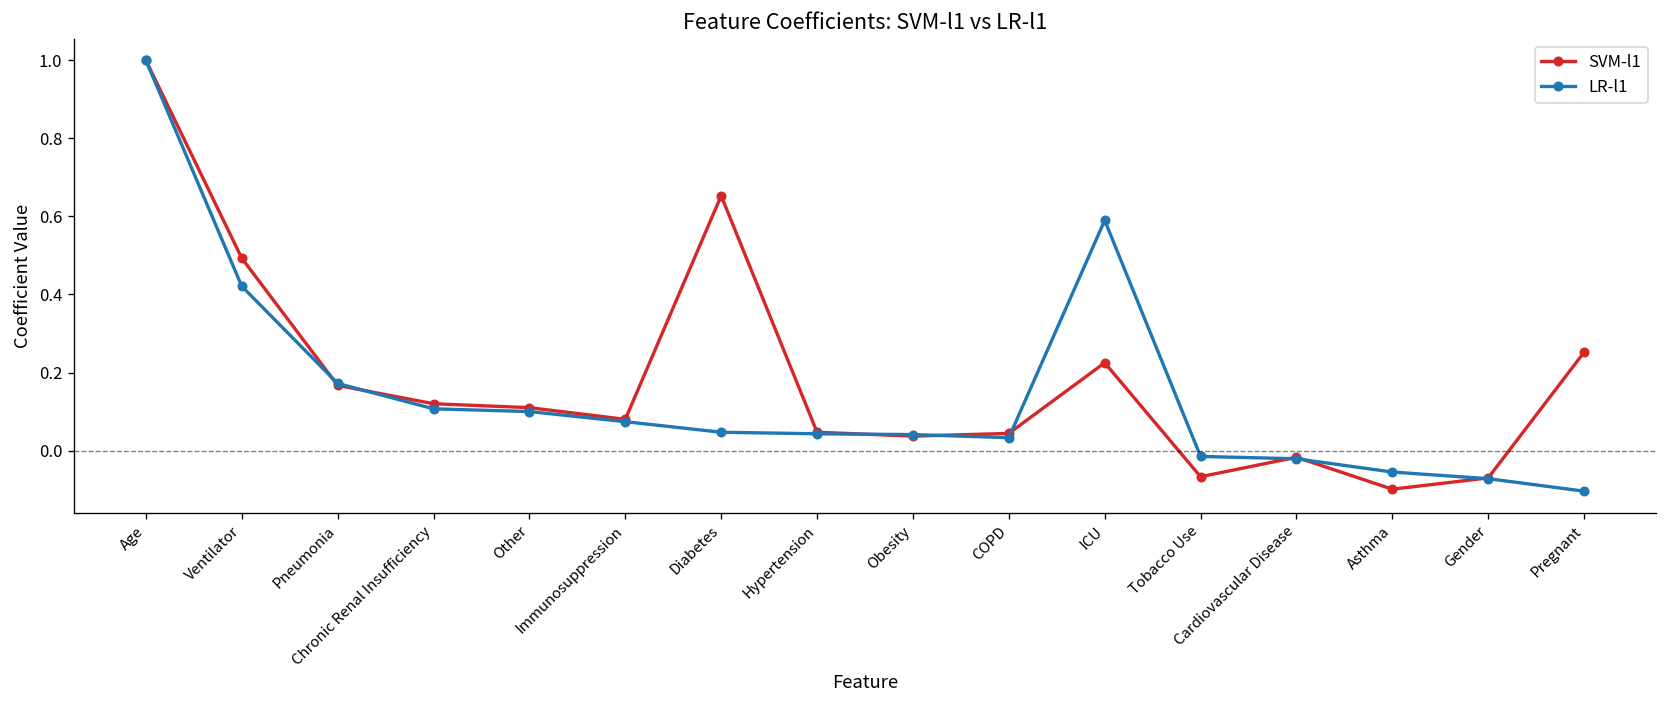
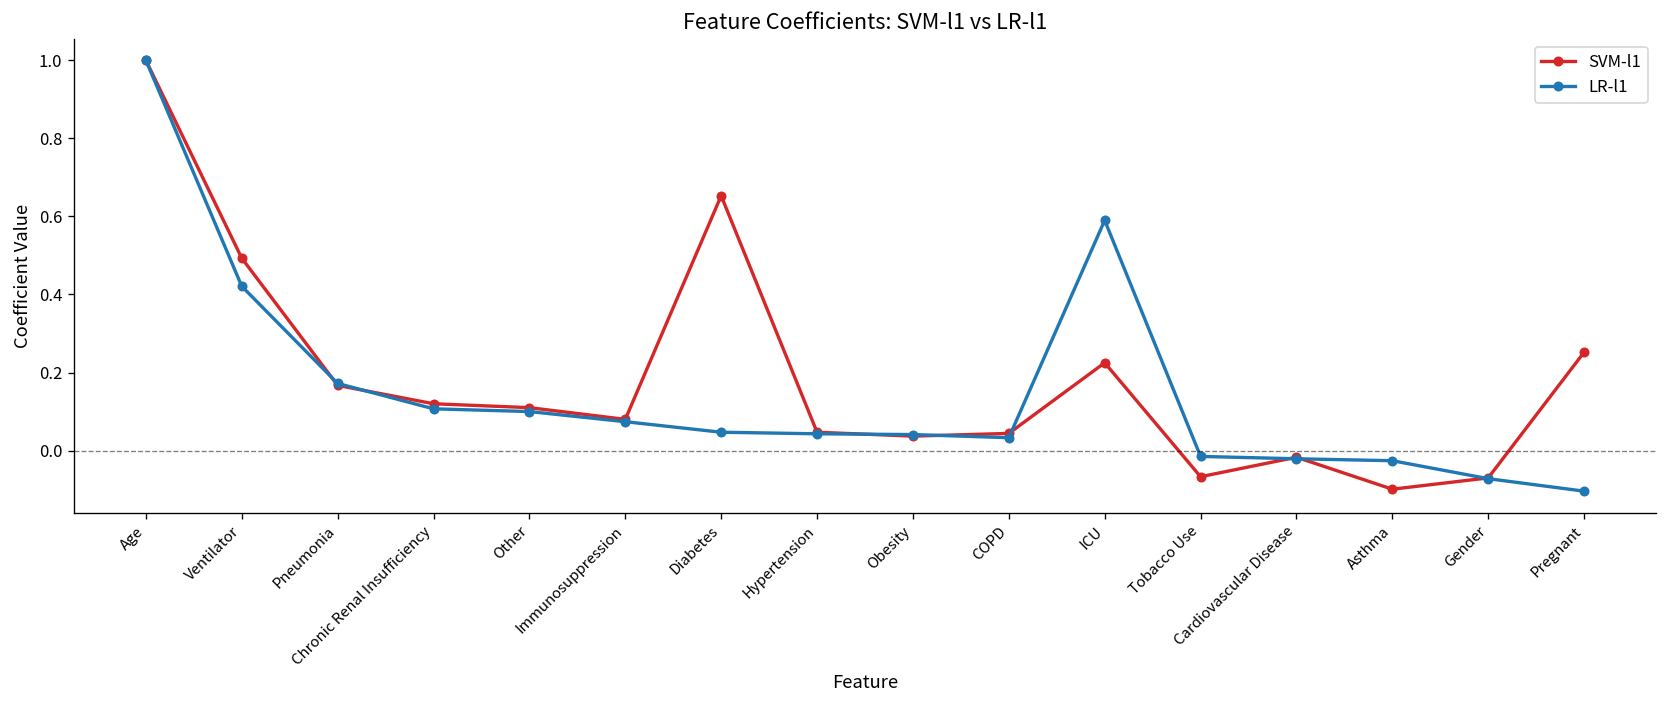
LR-l1, Asthma: -0.06 -> -0.03
